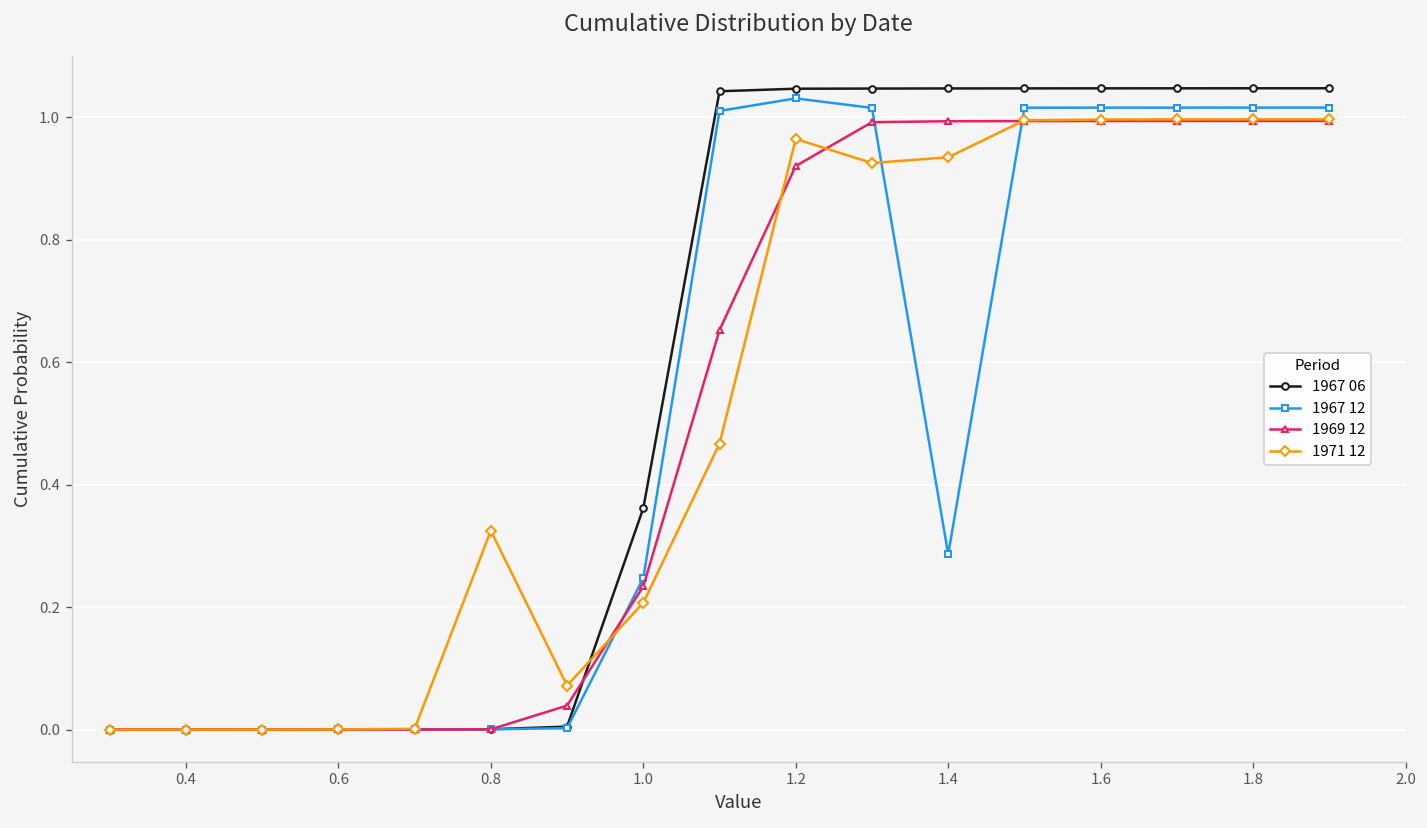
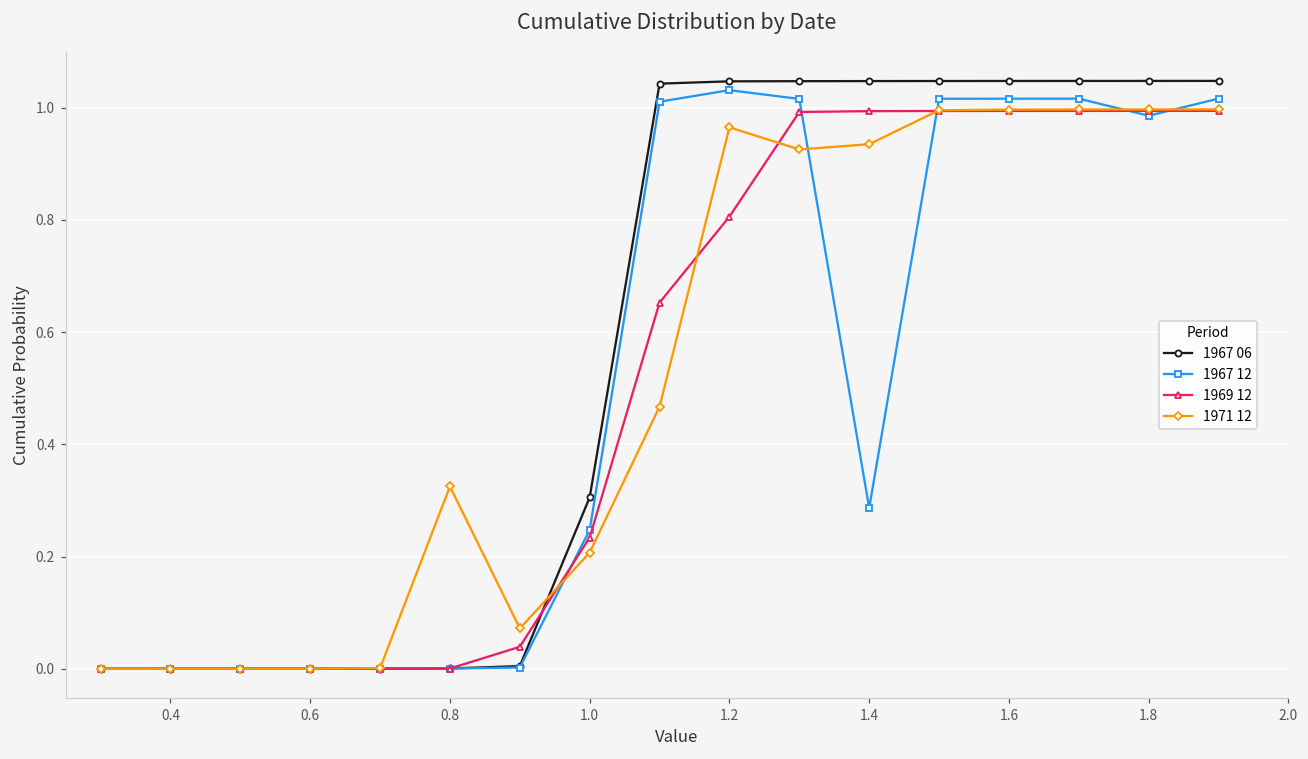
1967 06, 1.0: 0.36 -> 0.31
1969 12, 1.2: 0.92 -> 0.81
1967 12, 1.8: 1.02 -> 0.99
